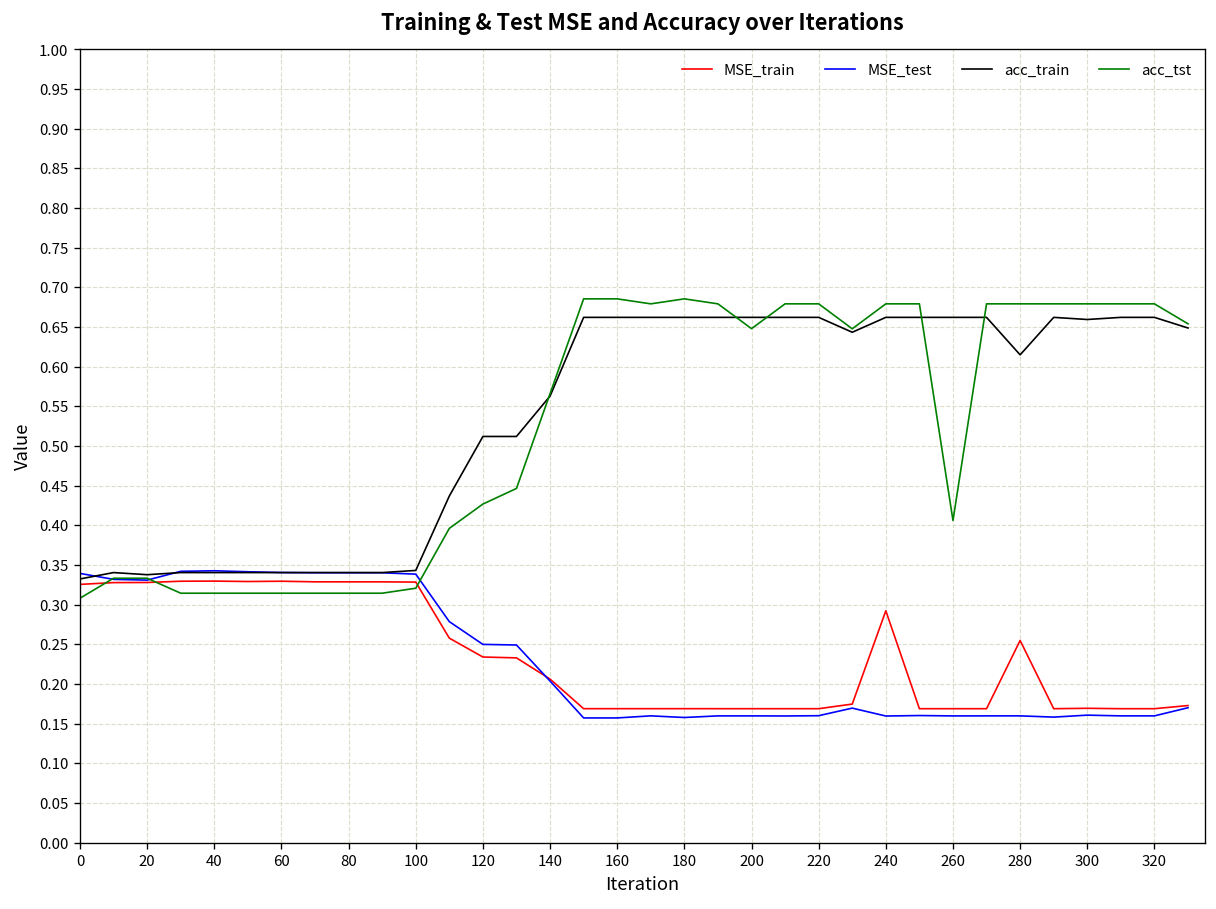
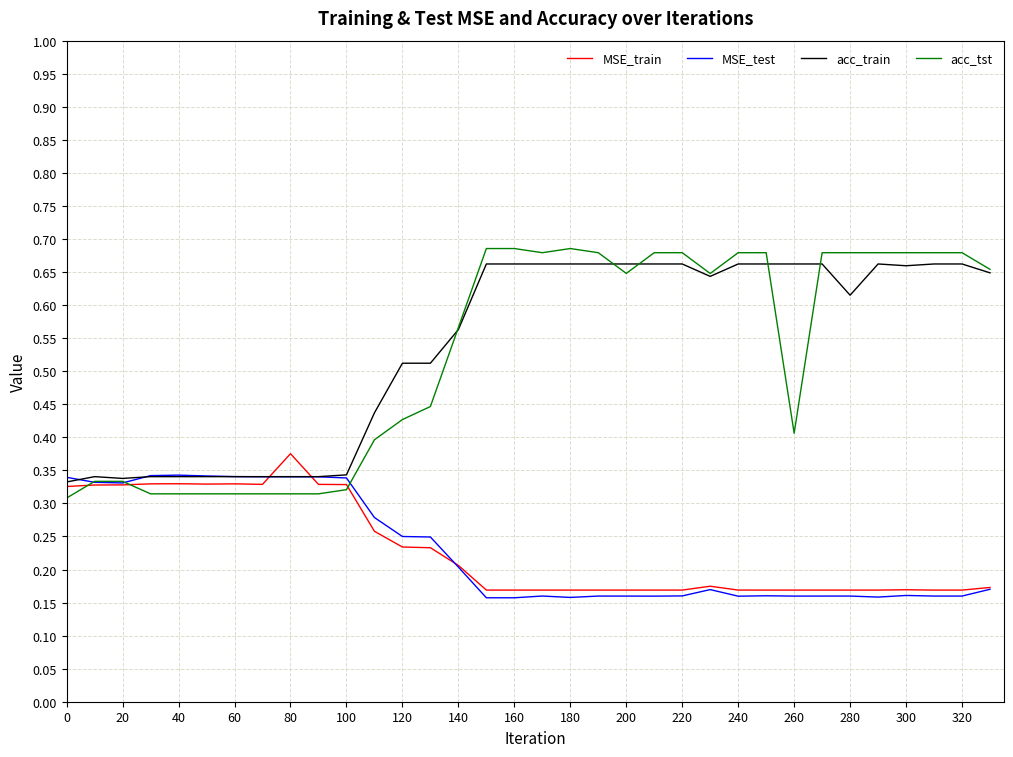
MSE_train, 80: 0.33 -> 0.38
MSE_train, 240: 0.29 -> 0.17
MSE_train, 280: 0.25 -> 0.17
